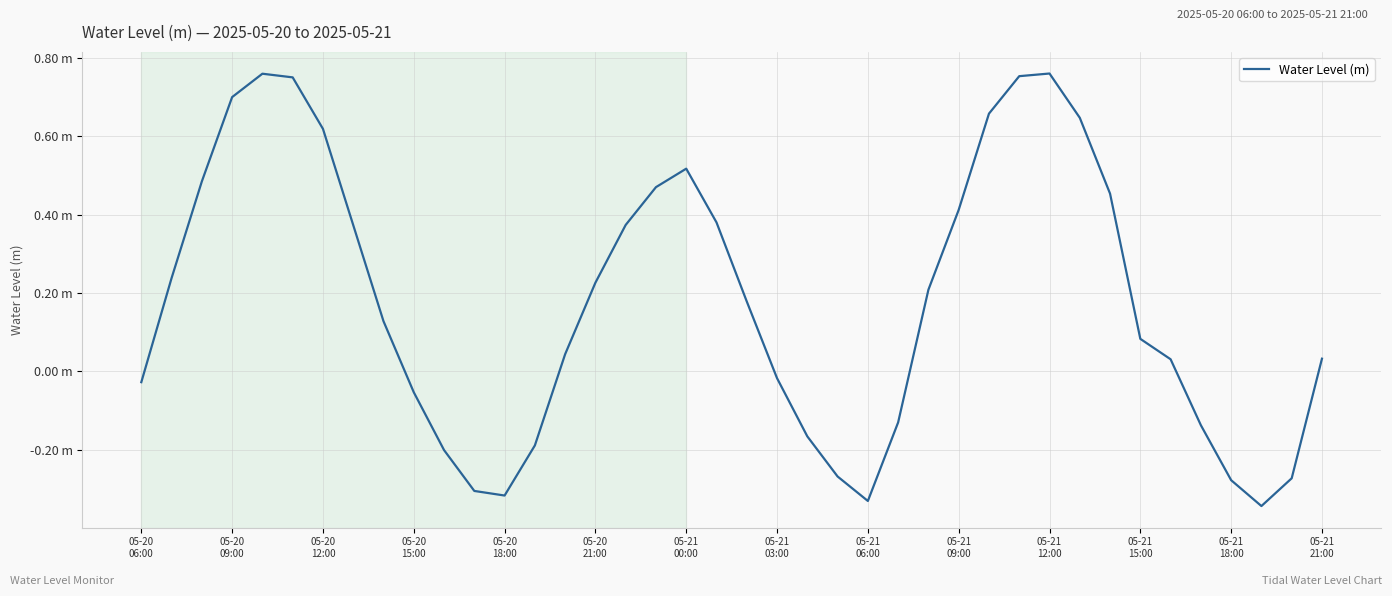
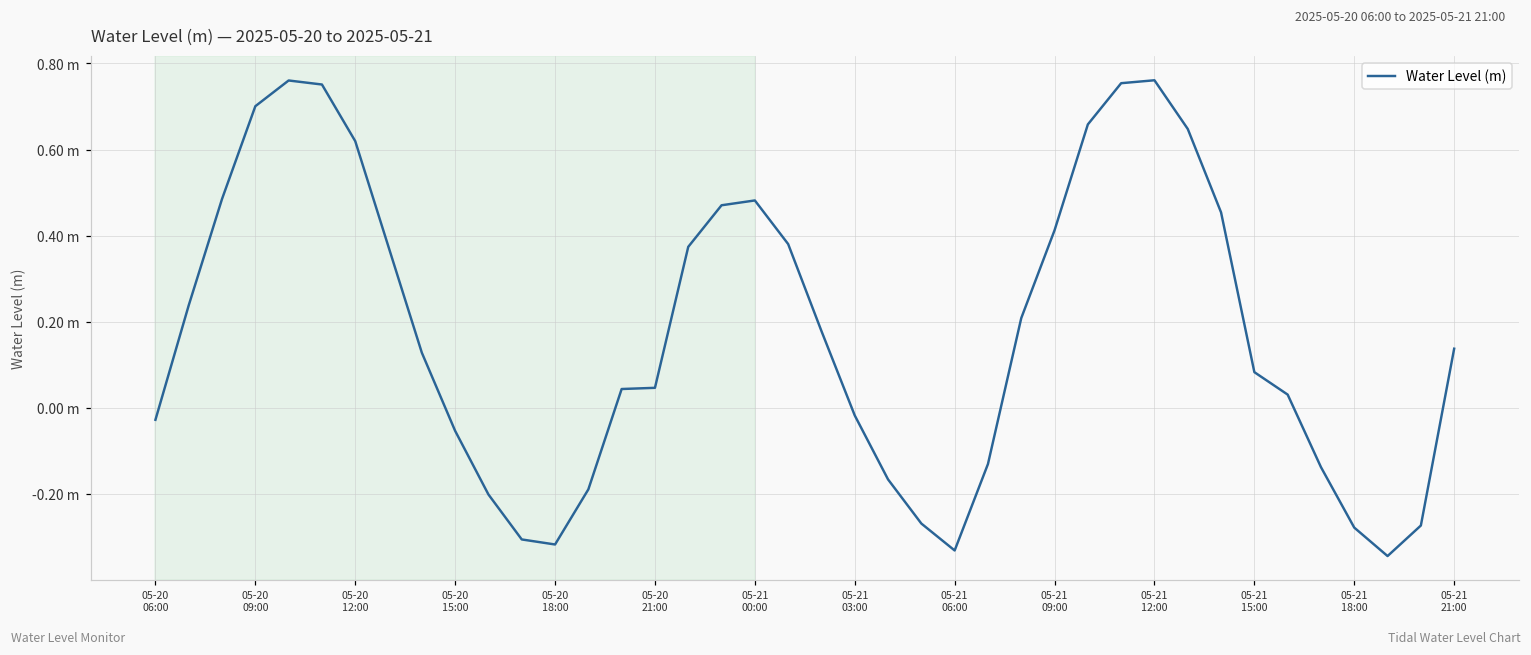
05-20 21:00: 0.23 m -> 0.05 m
05-21 00:00: 0.52 m -> 0.48 m
05-21 21:00: 0.03 m -> 0.14 m
